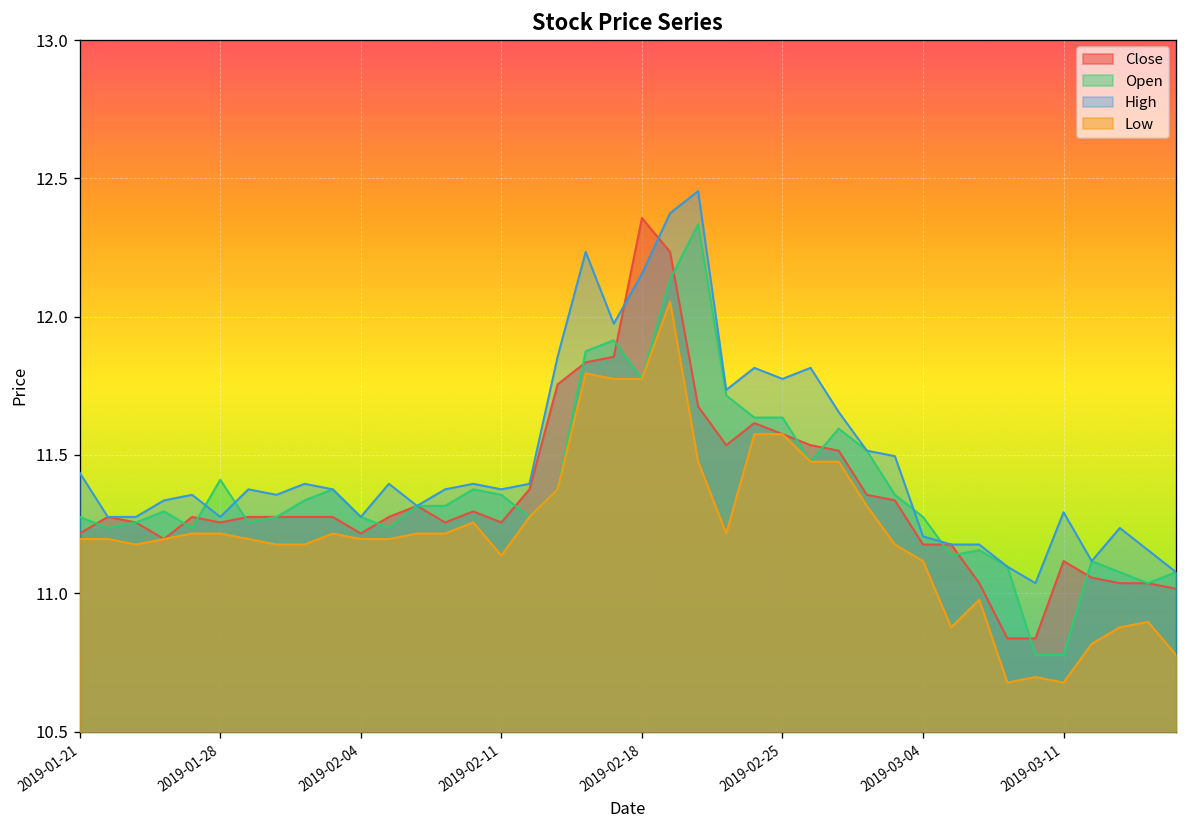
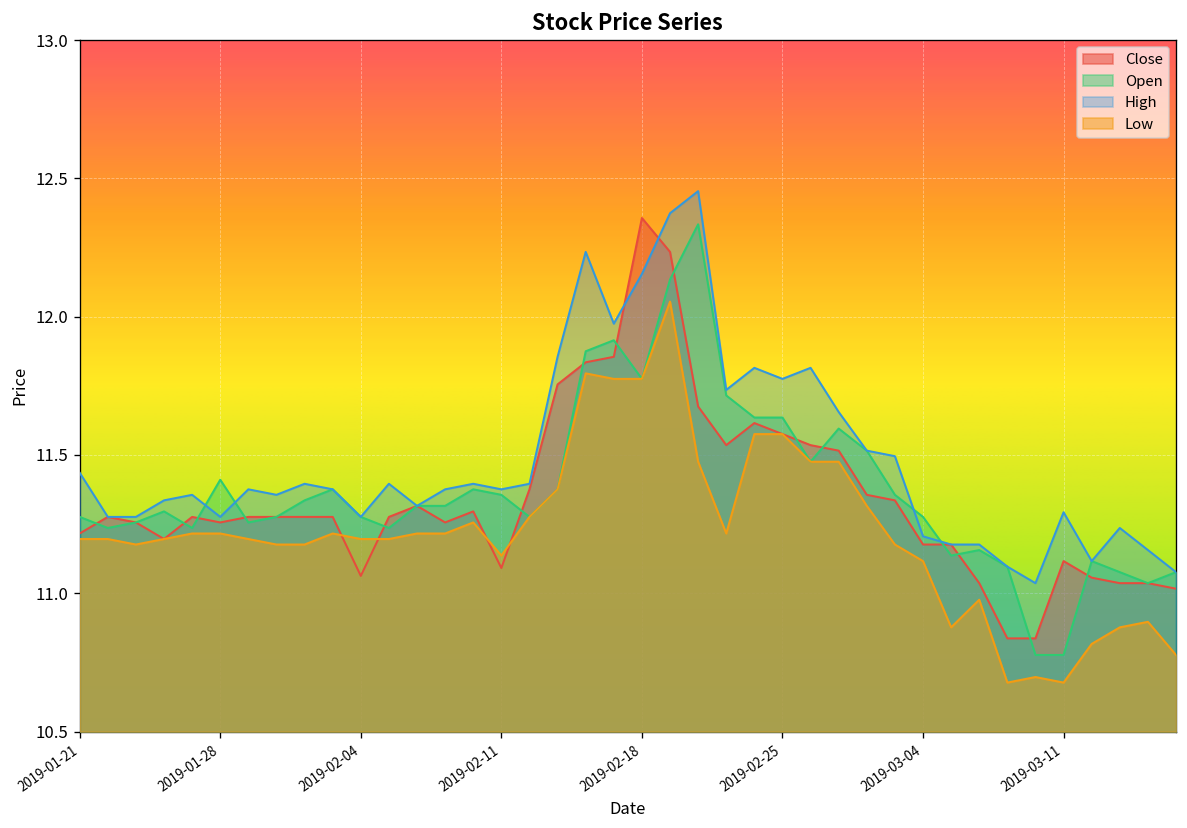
Close, 2019-02-04: 11.22 -> 11.06
Close, 2019-02-11: 11.26 -> 11.09
